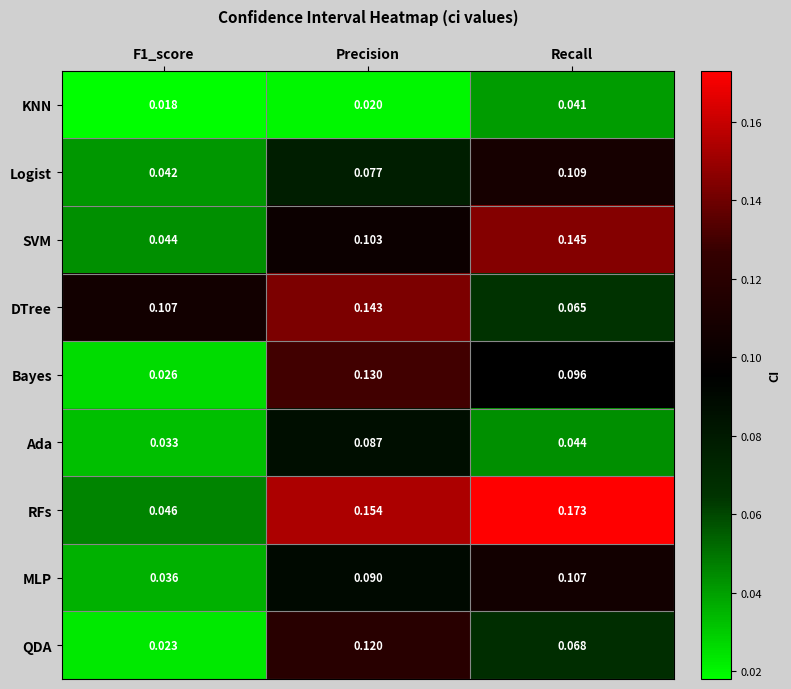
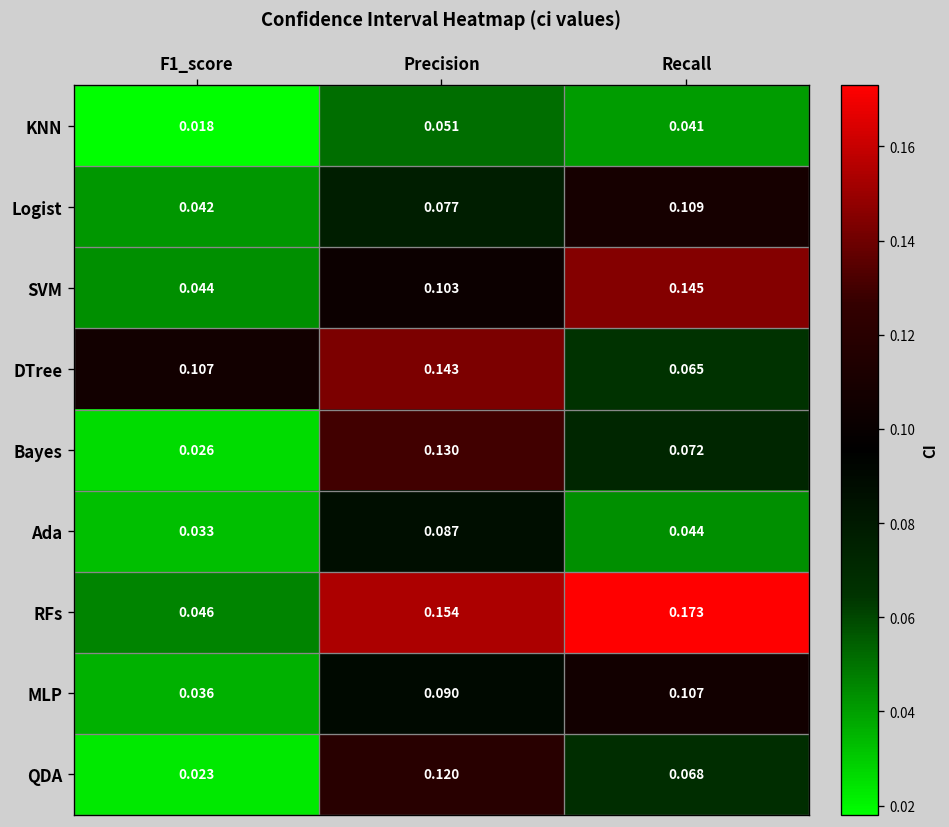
KNN, Precision: 0.020 -> 0.051
Bayes, Recall: 0.096 -> 0.072
